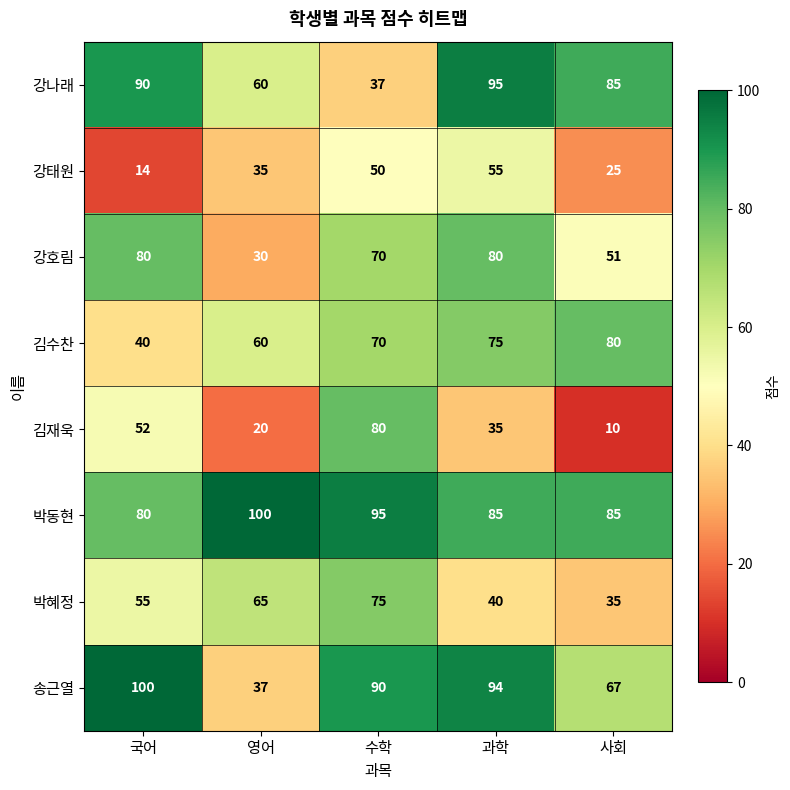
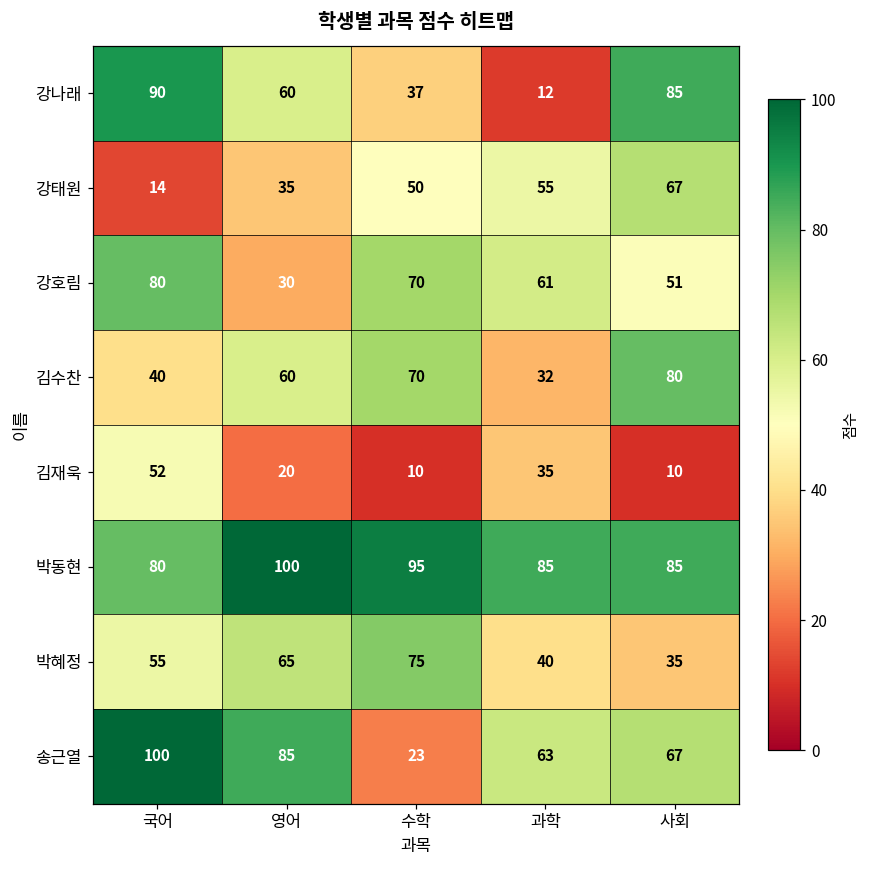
강나래, 과학: 95 -> 12
강태원, 사회: 25 -> 67
강호림, 과학: 80 -> 61
김수찬, 과학: 75 -> 32
김재욱, 수학: 80 -> 10
송근열, 영어: 37 -> 85
송근열, 수학: 90 -> 23
송근열, 과학: 94 -> 63
